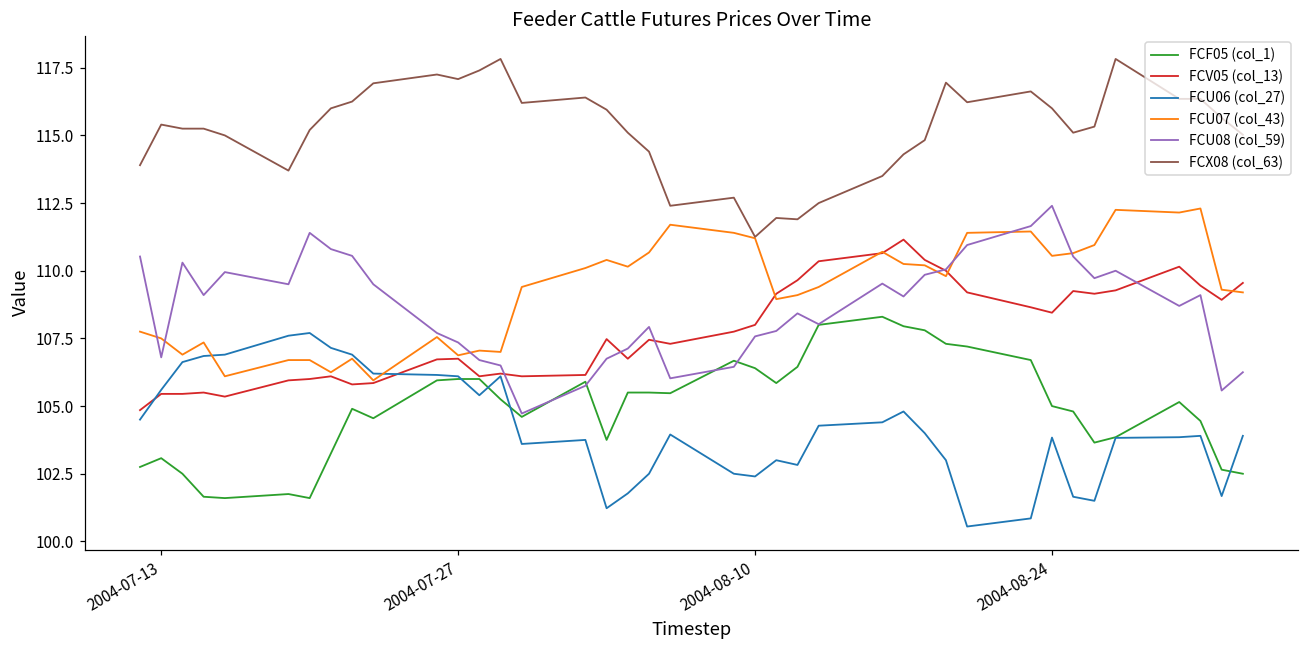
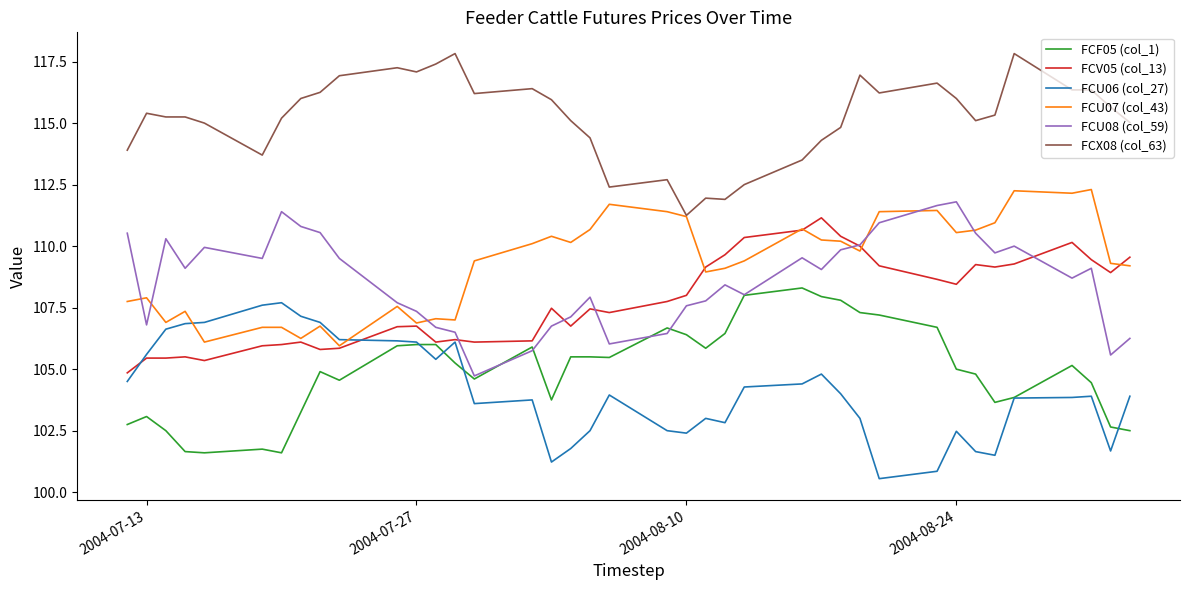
FCU07 (col_43), 2004-07-13: 107.5 -> 107.9
FCU06 (col_27), 2004-08-24: 103.8 -> 102.5
FCU08 (col_59), 2004-08-24: 112.4 -> 111.8
